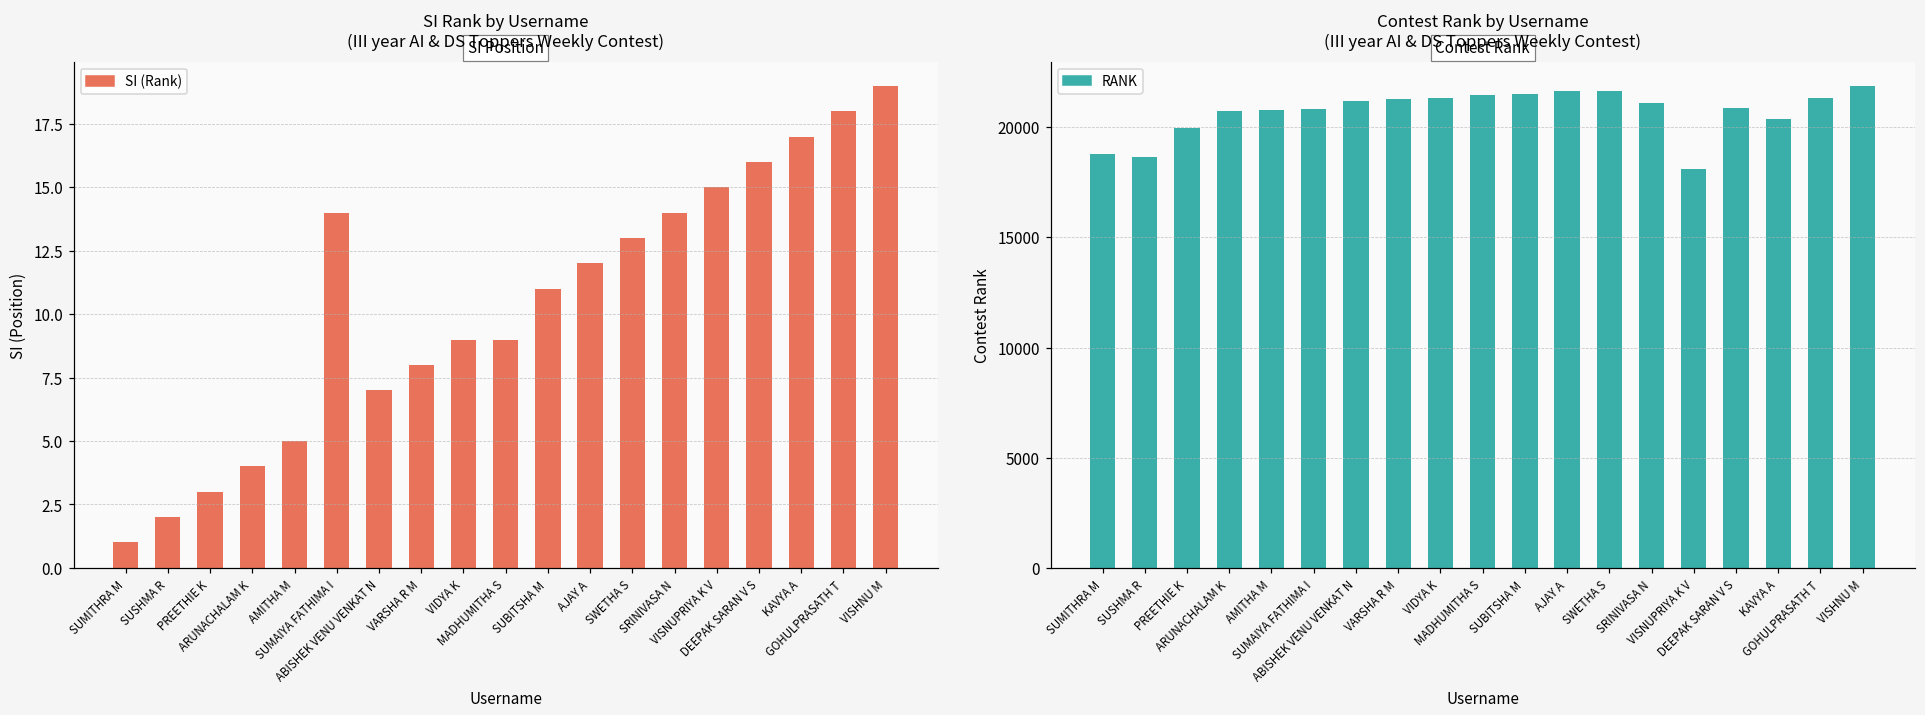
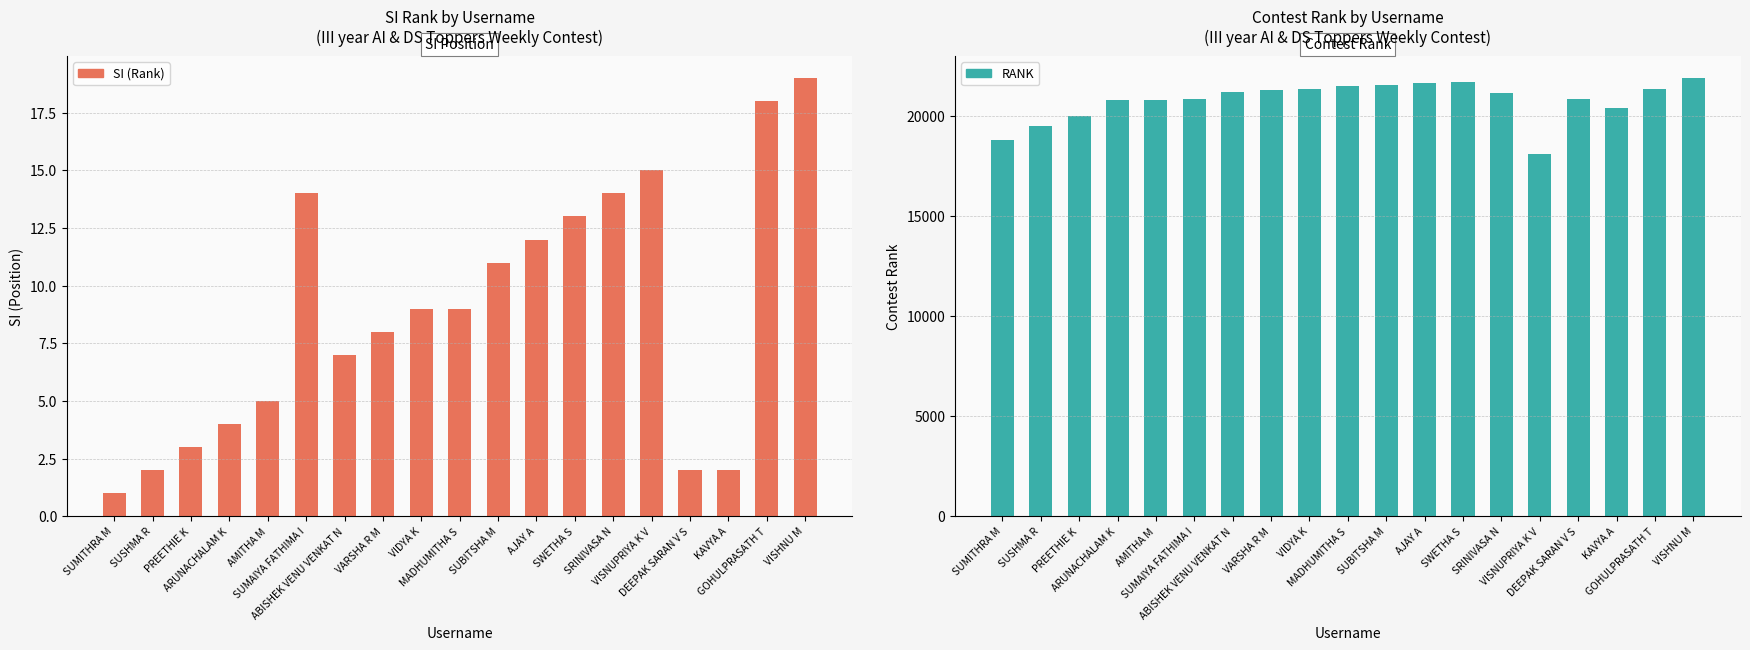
SI Rank by Username (III year AI & DS Toppers Weekly Contest), DEEPAK SARAN V S: 16 -> 2
SI Rank by Username (III year AI & DS Toppers Weekly Contest), KAVYA A: 17 -> 2
Contest Rank by Username (III year AI & DS Toppers Weekly Contest), SUSHMA R: 18600 -> 19500
